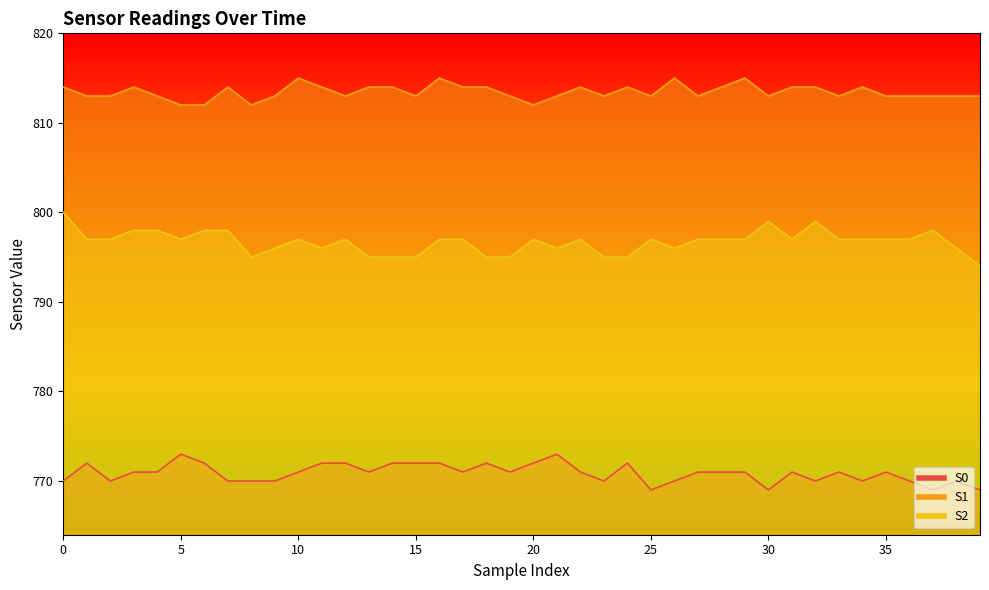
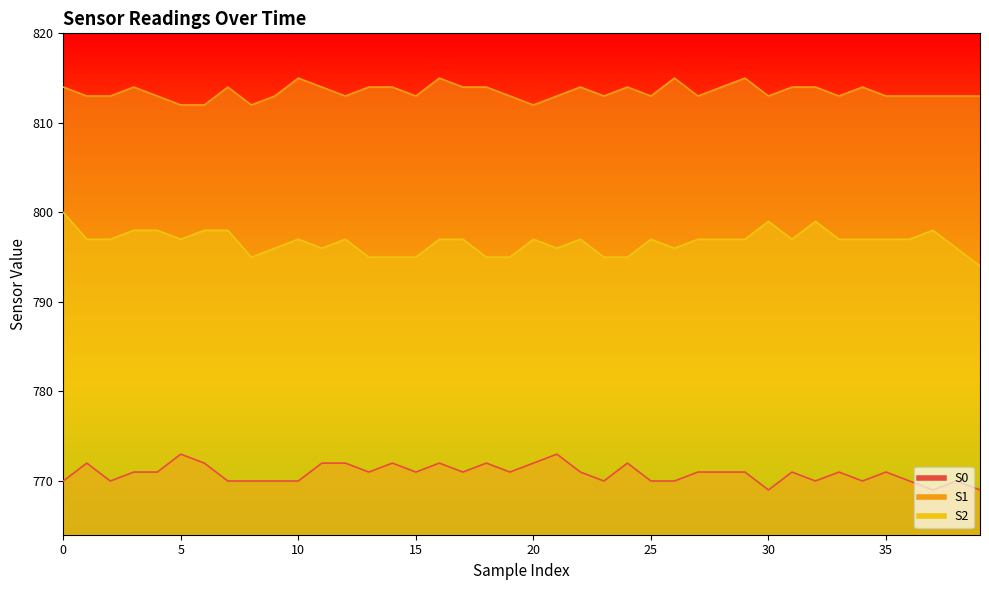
S0, 10: 771 -> 770
S0, 15: 772 -> 771
S0, 25: 769 -> 770
